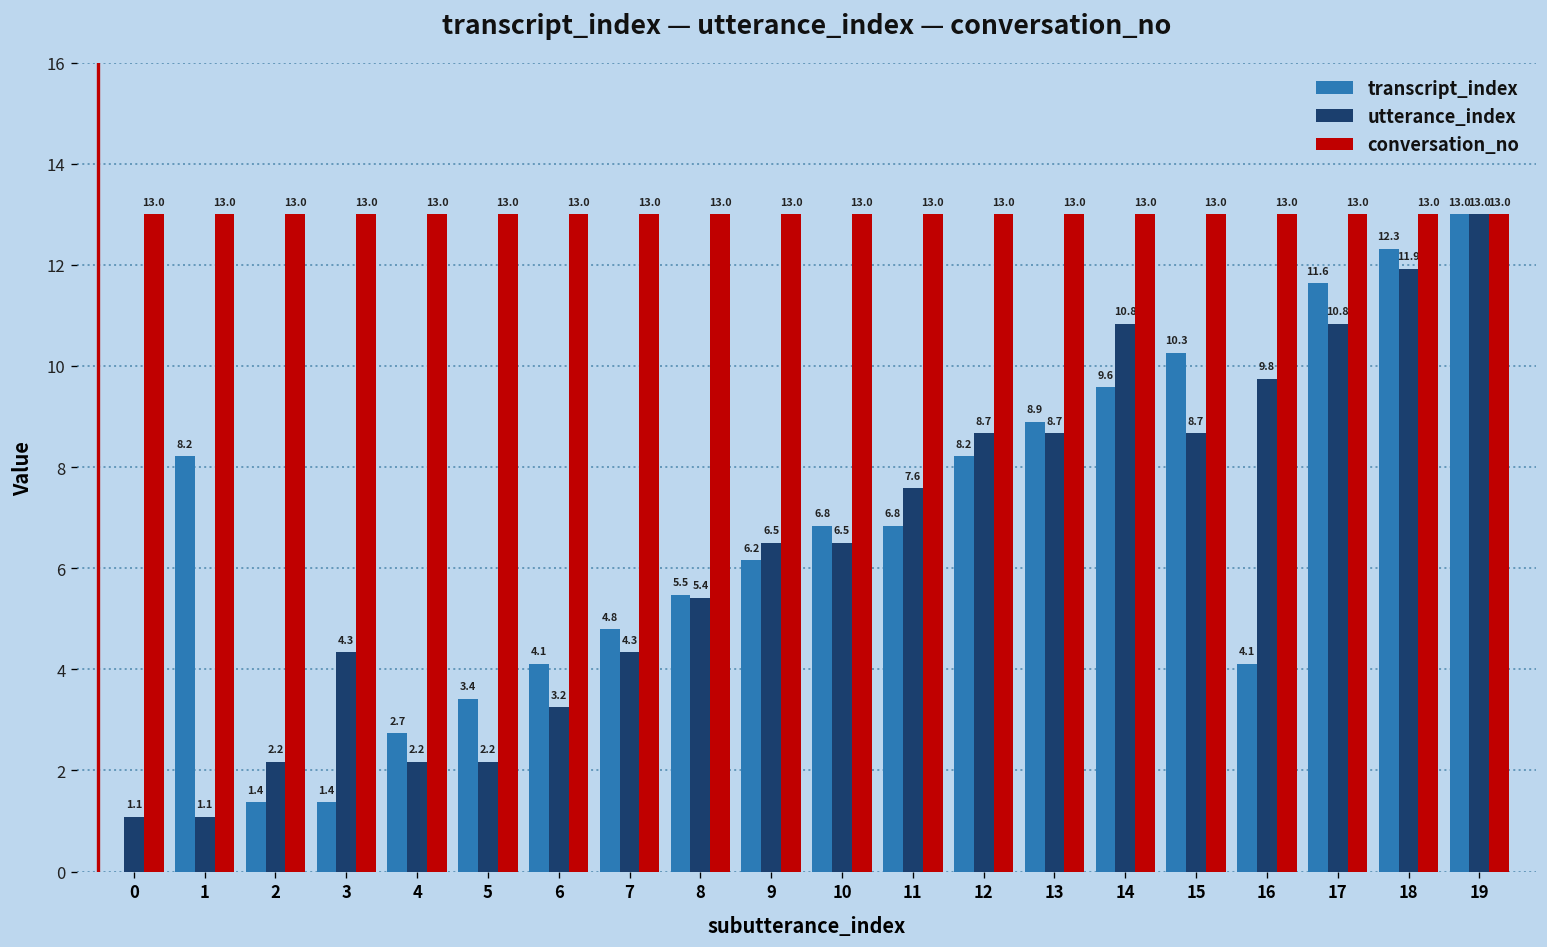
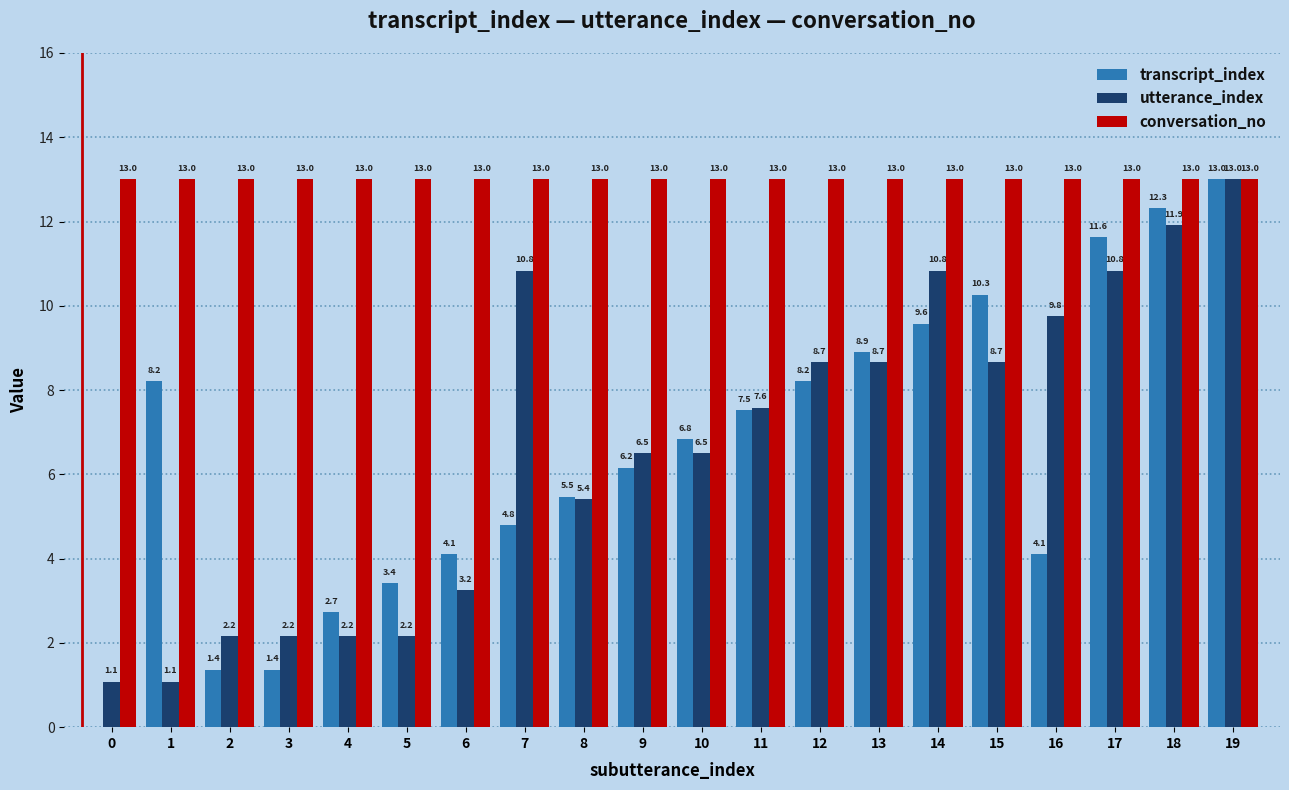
utterance_index, 3: 4.3 -> 2.2
utterance_index, 7: 4.3 -> 10.8
transcript_index, 11: 6.8 -> 7.5
